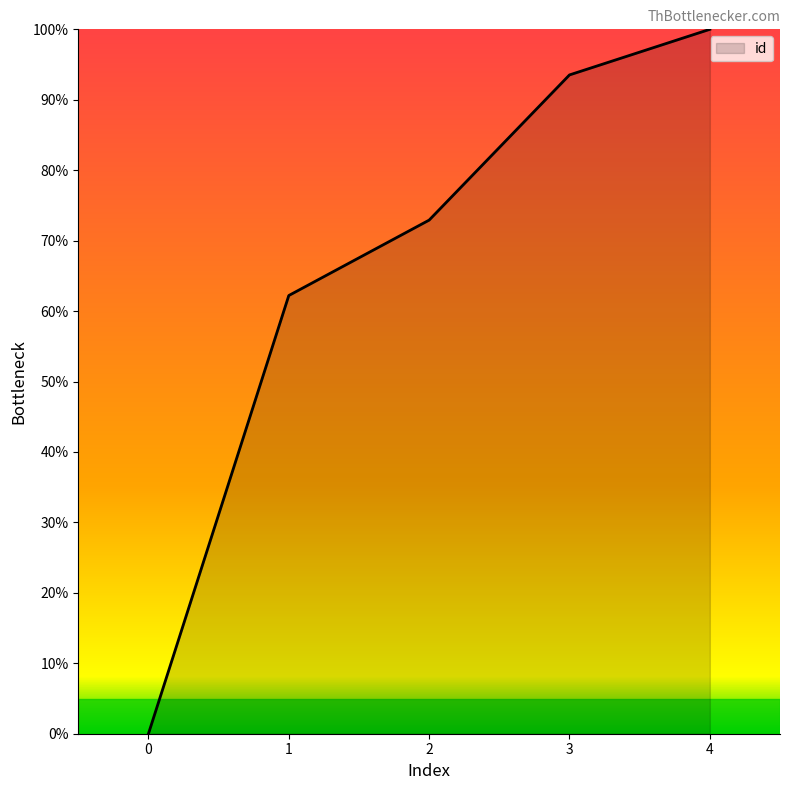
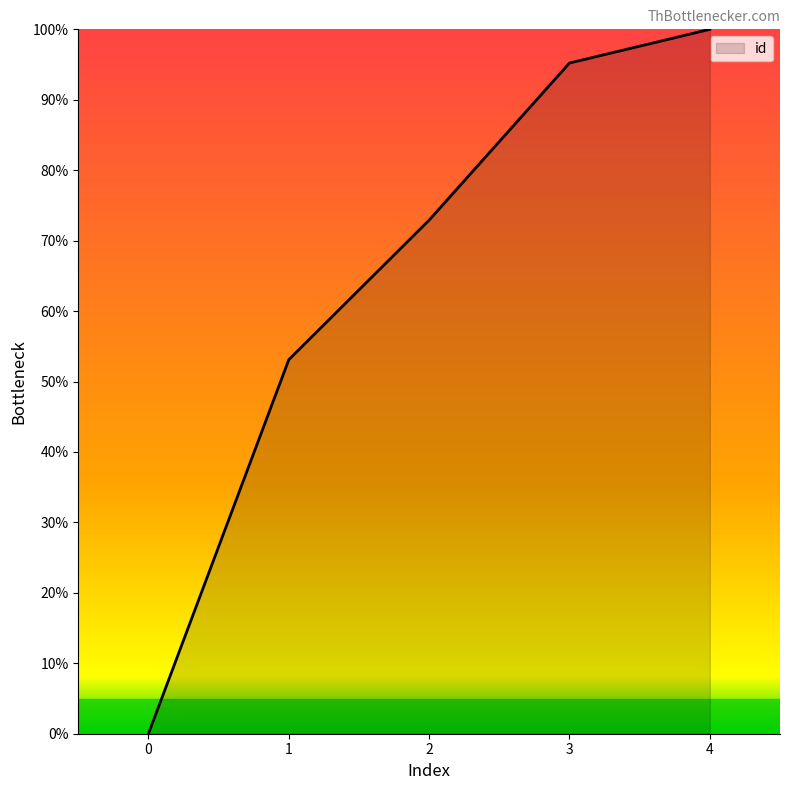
1: 62% -> 53%
3: 94% -> 95%
